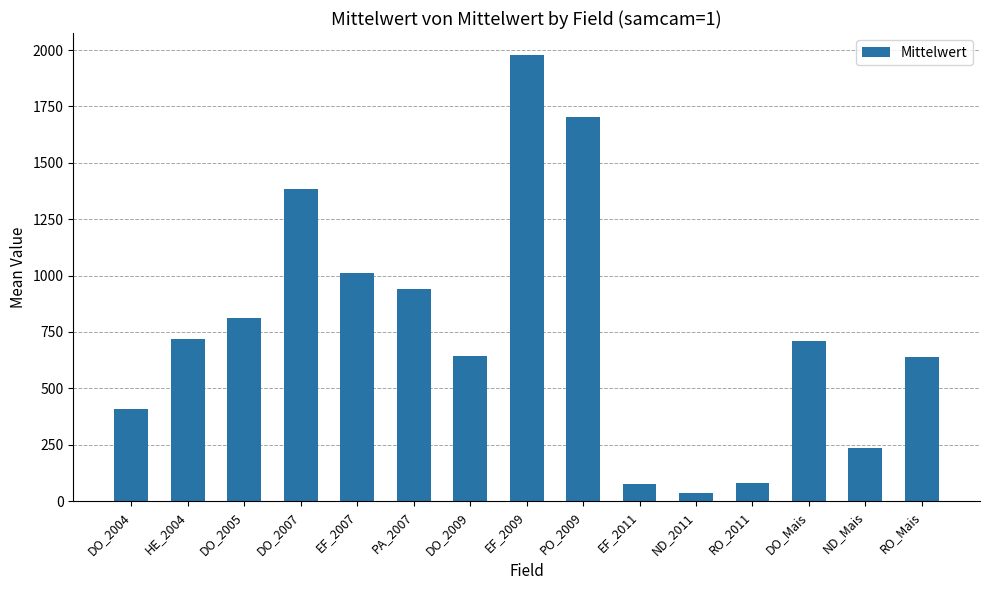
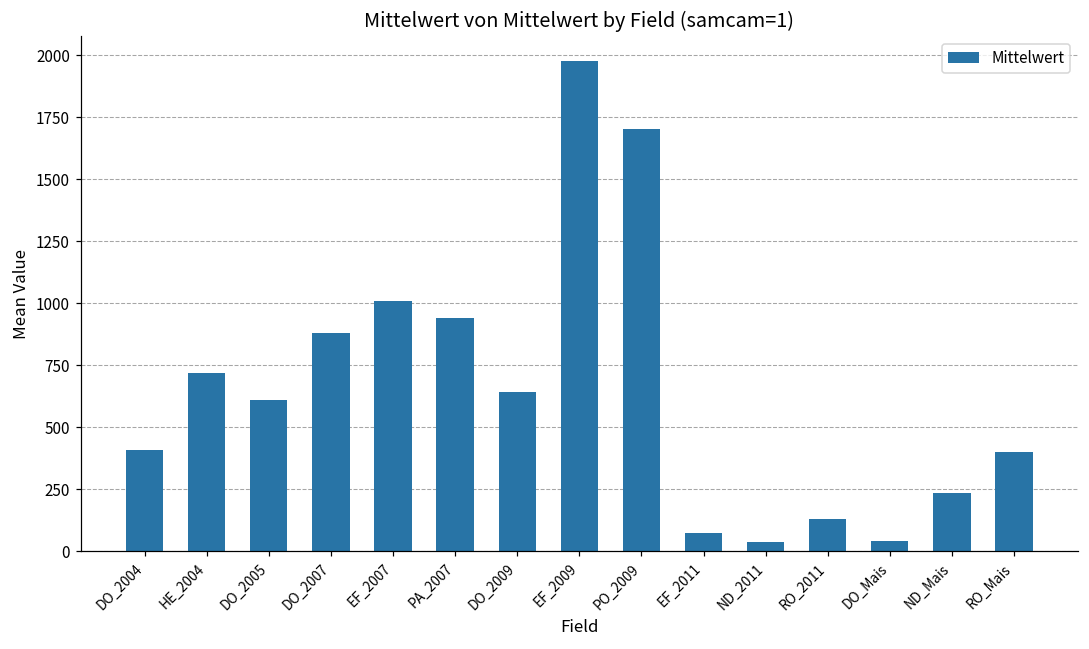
DO_2005: 810 -> 610
DO_2007: 1380 -> 880
RO_2011: 80 -> 130
DO_Mais: 710 -> 40
RO_Mais: 640 -> 400
